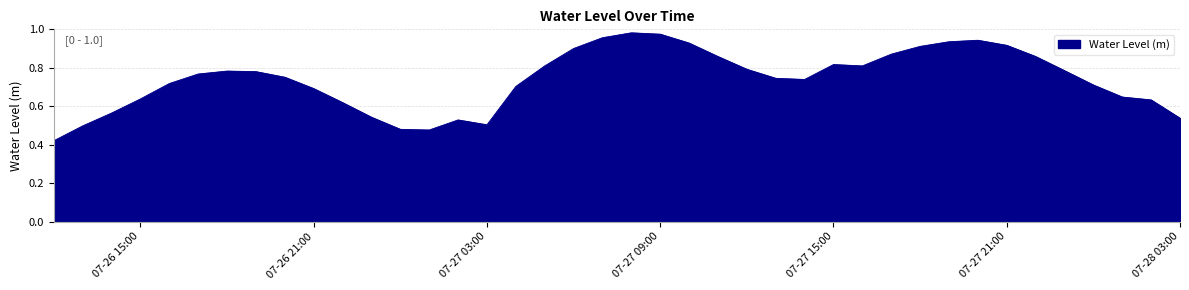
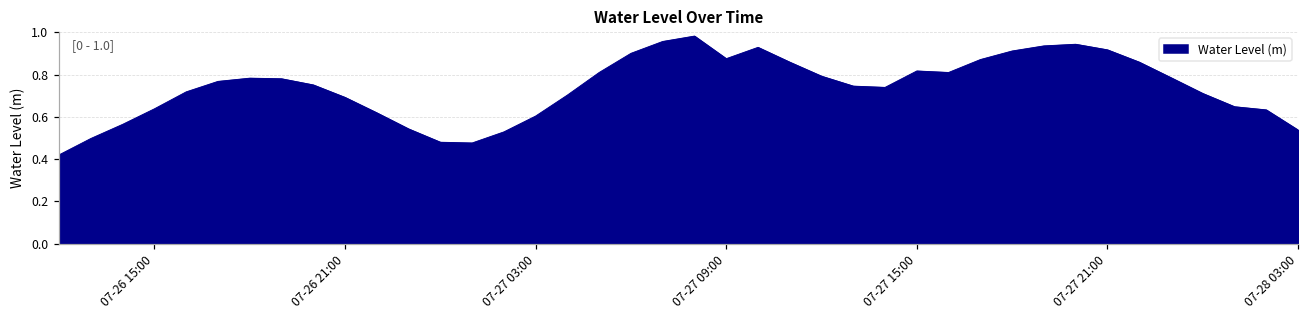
07-27 03:00: 0.50 -> 0.60
07-27 09:00: 0.97 -> 0.88
